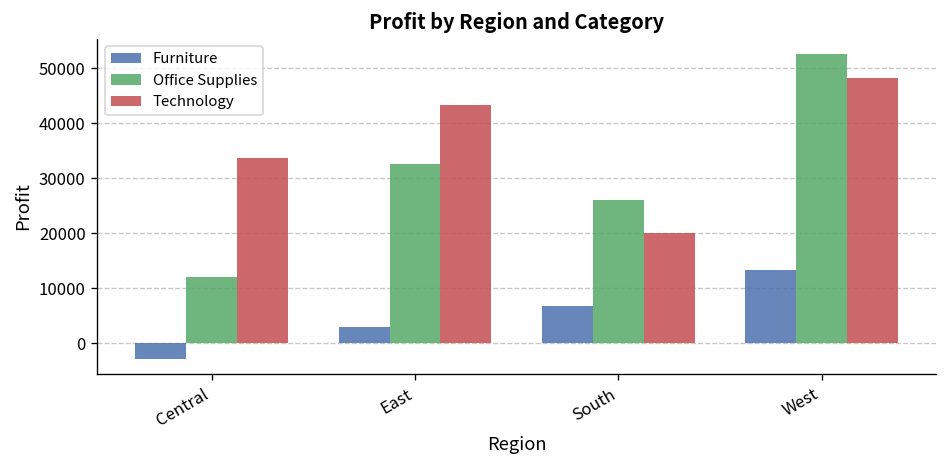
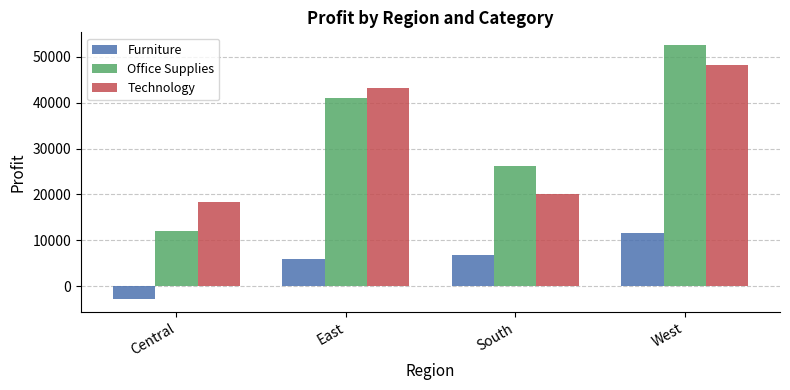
Technology, Central: 34000 -> 18000
Furniture, East: 3000 -> 6000
Office Supplies, East: 33000 -> 41000
Furniture, West: 13000 -> 12000
